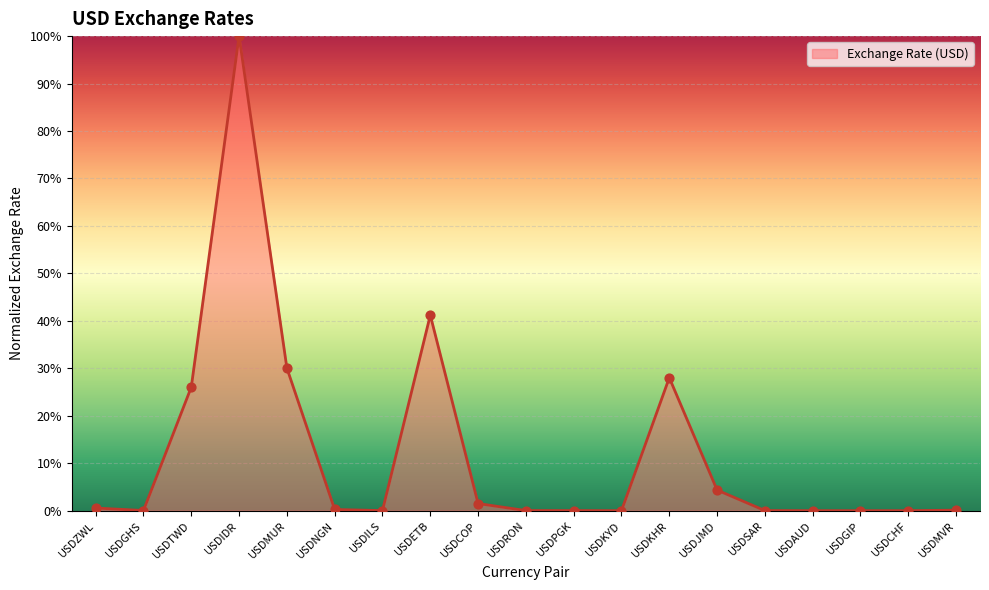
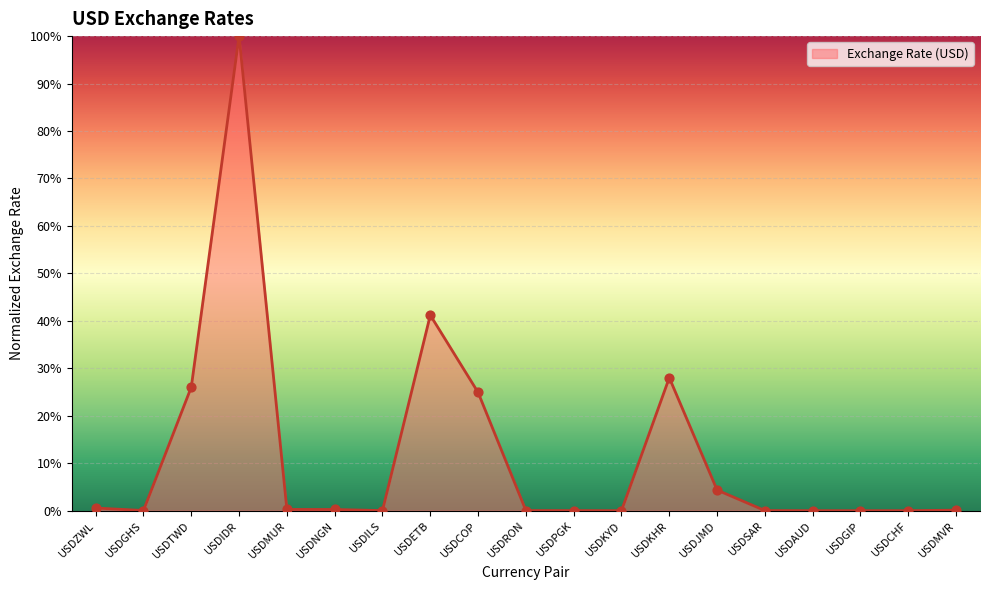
USDMUR: 30% -> 0%
USDCOP: 2% -> 25%
